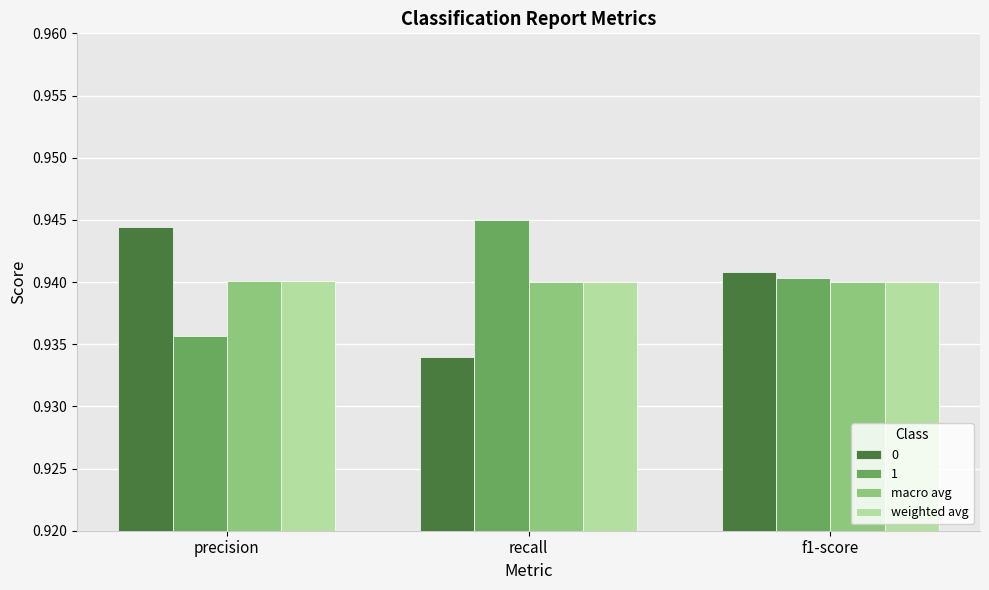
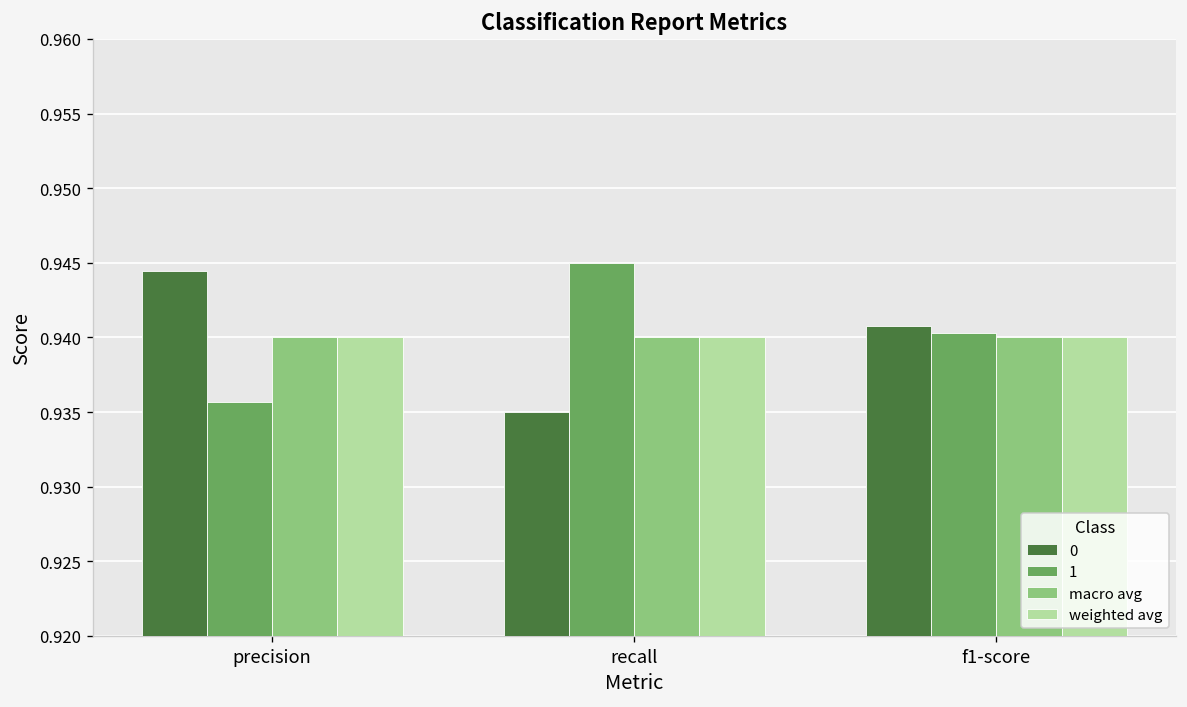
0, recall: 0.934 -> 0.935
